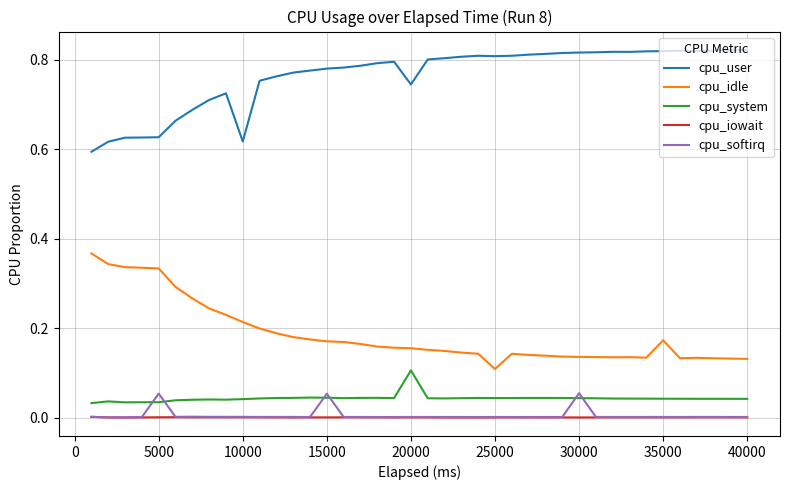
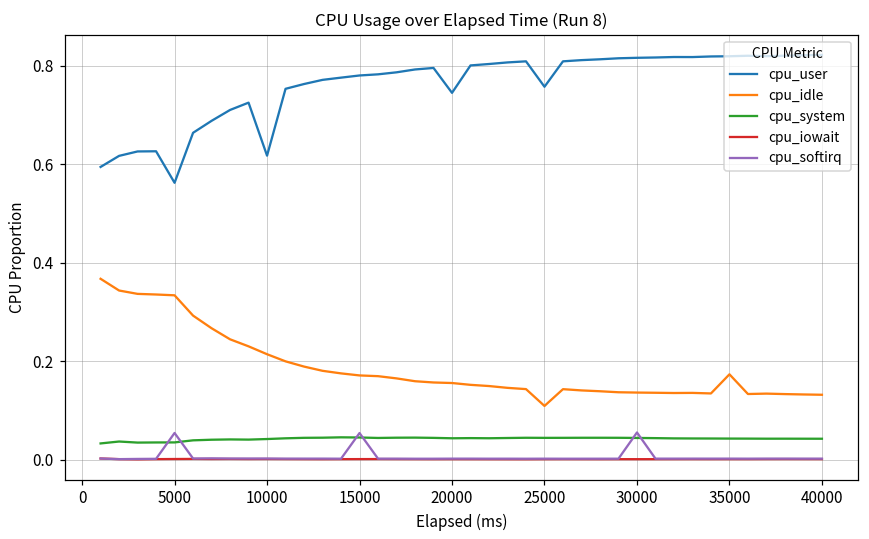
cpu_user, 5000: 0.63 -> 0.56
cpu_system, 20000: 0.11 -> 0.04
cpu_user, 25000: 0.81 -> 0.76
